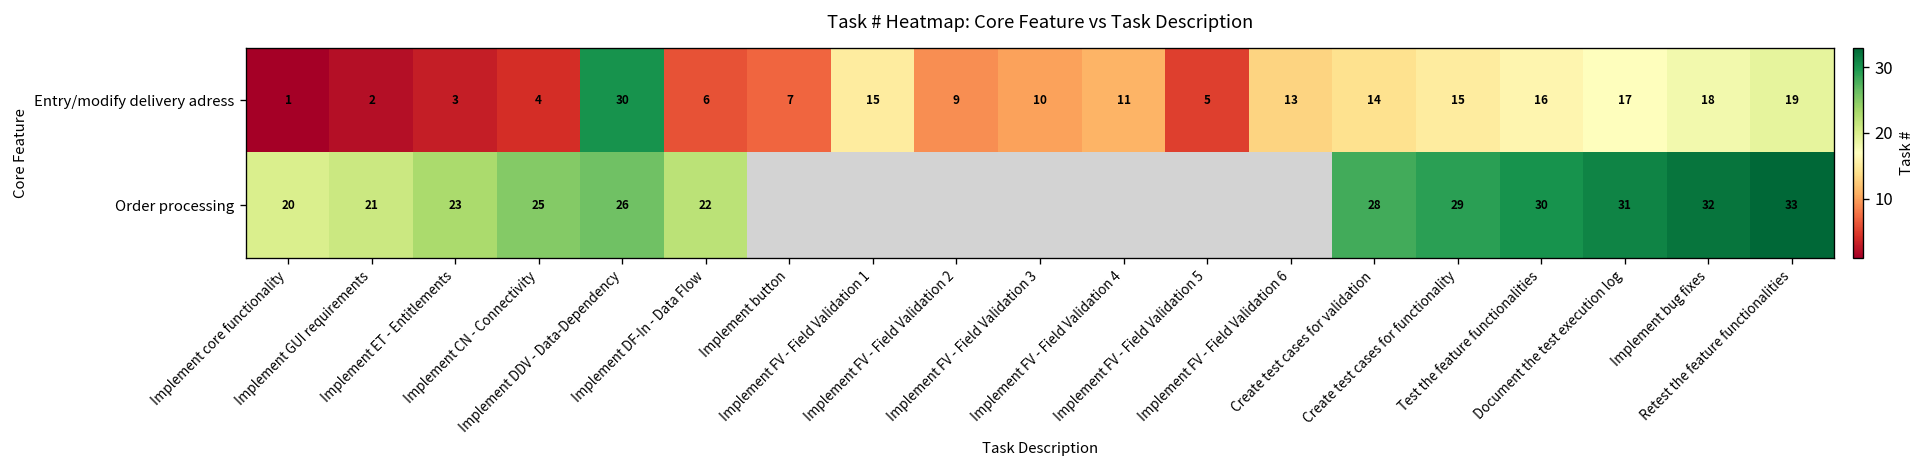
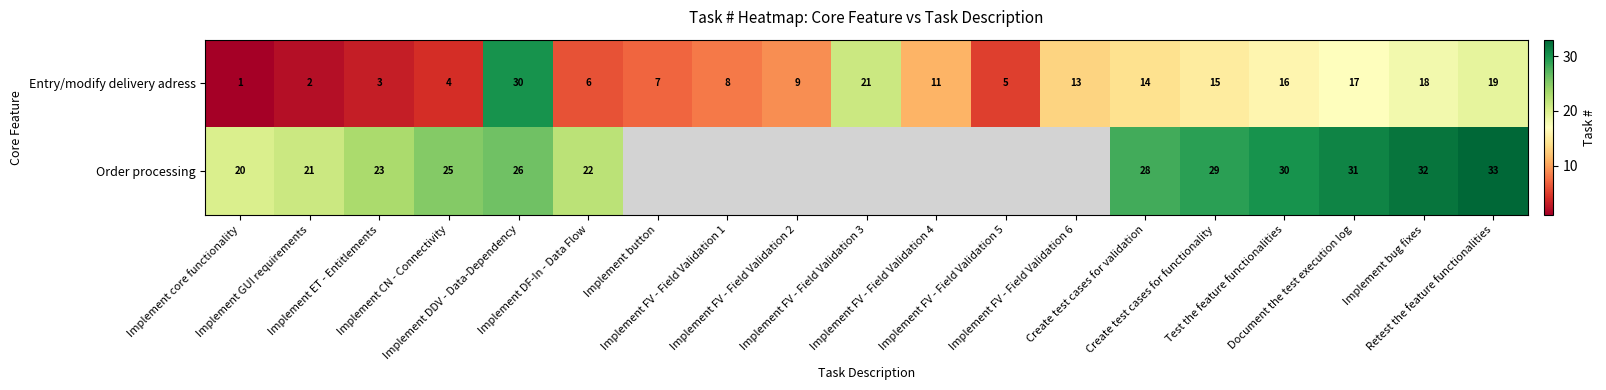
Entry/modify delivery adress, Implement FV - Field Validation 1: 15 -> 8
Entry/modify delivery adress, Implement FV - Field Validation 3: 10 -> 21
